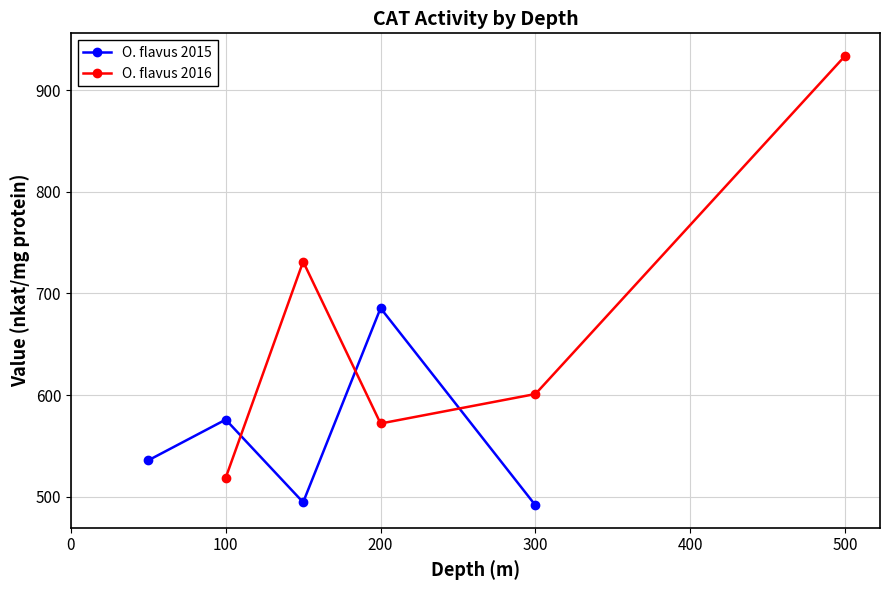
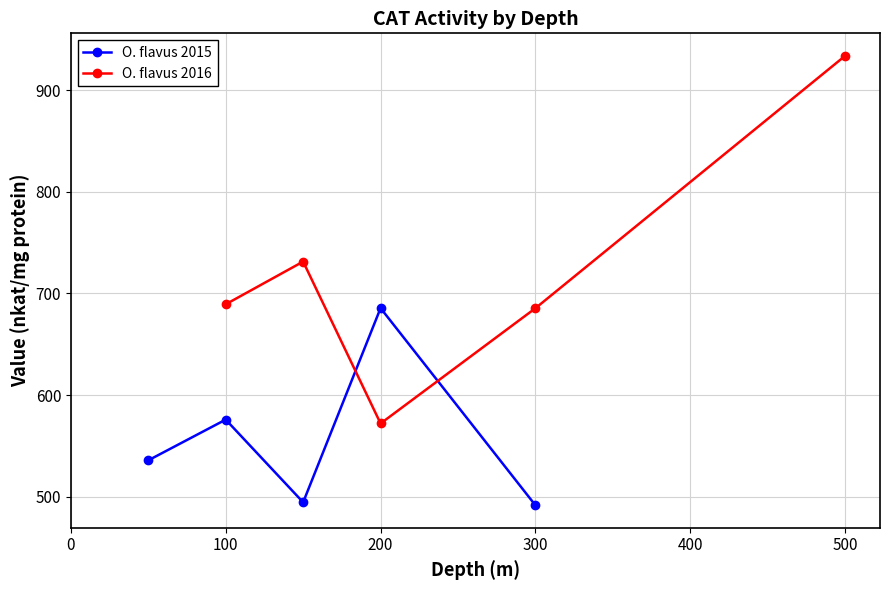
O. flavus 2016, 100: 519 -> 689
O. flavus 2016, 300: 601 -> 685
